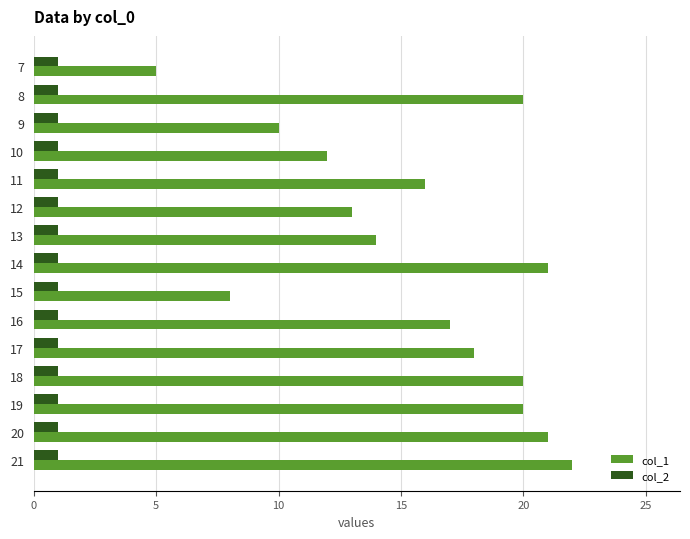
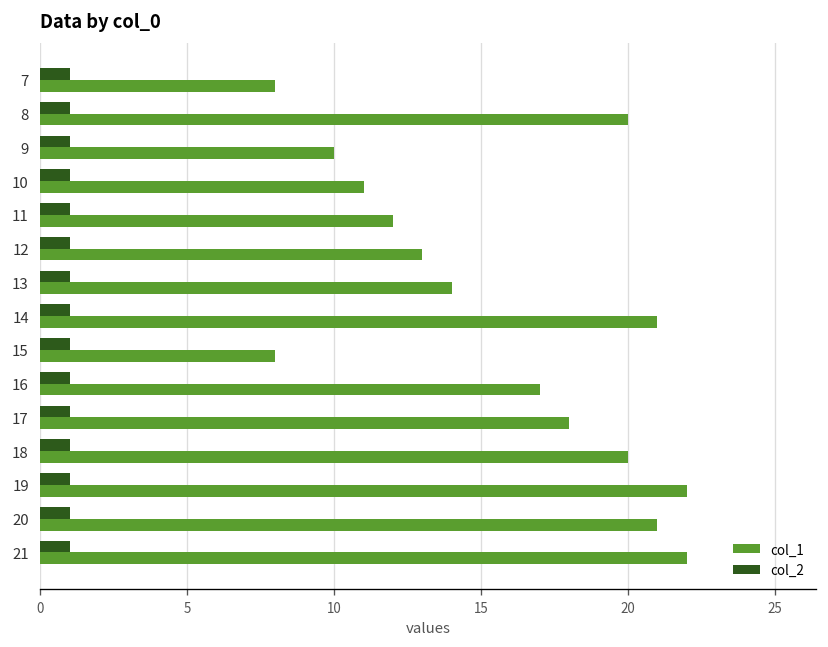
col_1, 7: 5 -> 8
col_1, 10: 12 -> 11
col_1, 11: 16 -> 12
col_1, 19: 20 -> 22
